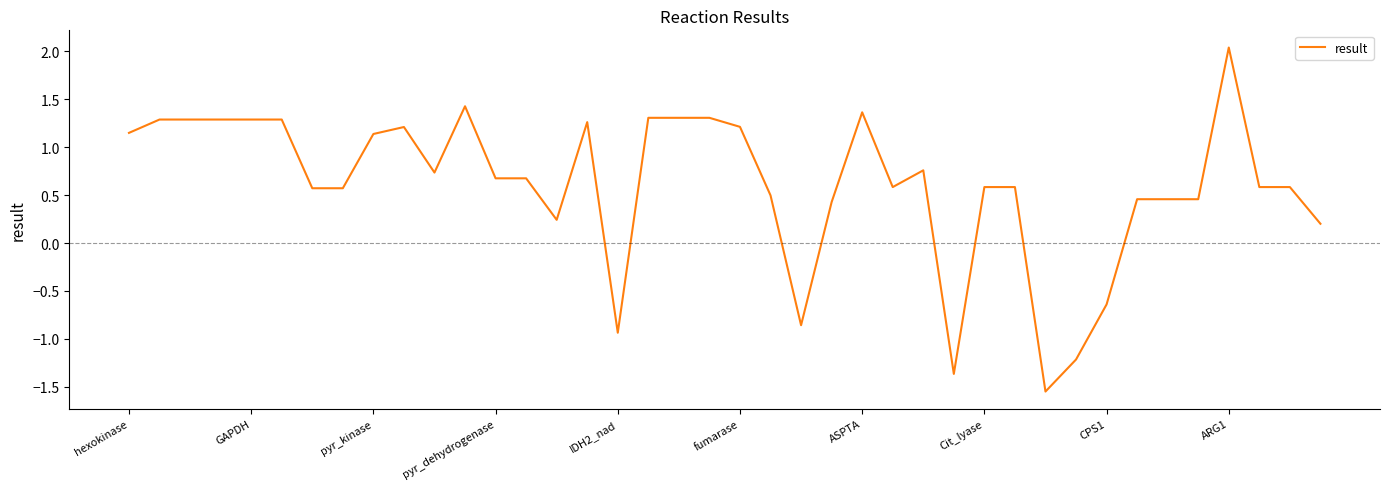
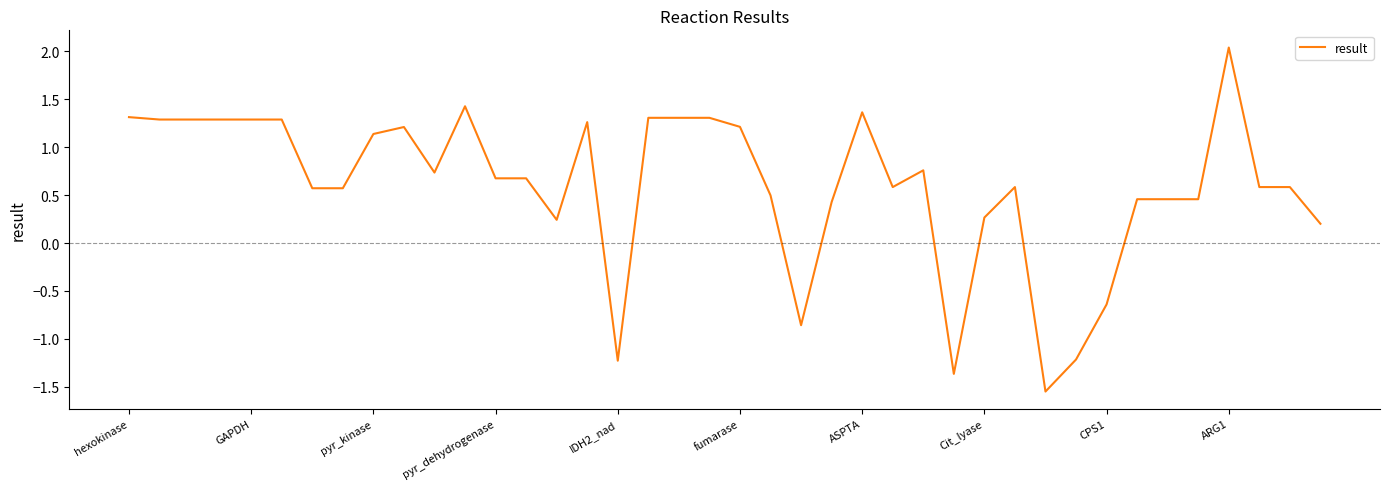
hexokinase: 1.1 -> 1.3
IDH2_nad: -0.9 -> -1.2
Cit_lyase: 0.6 -> 0.3
